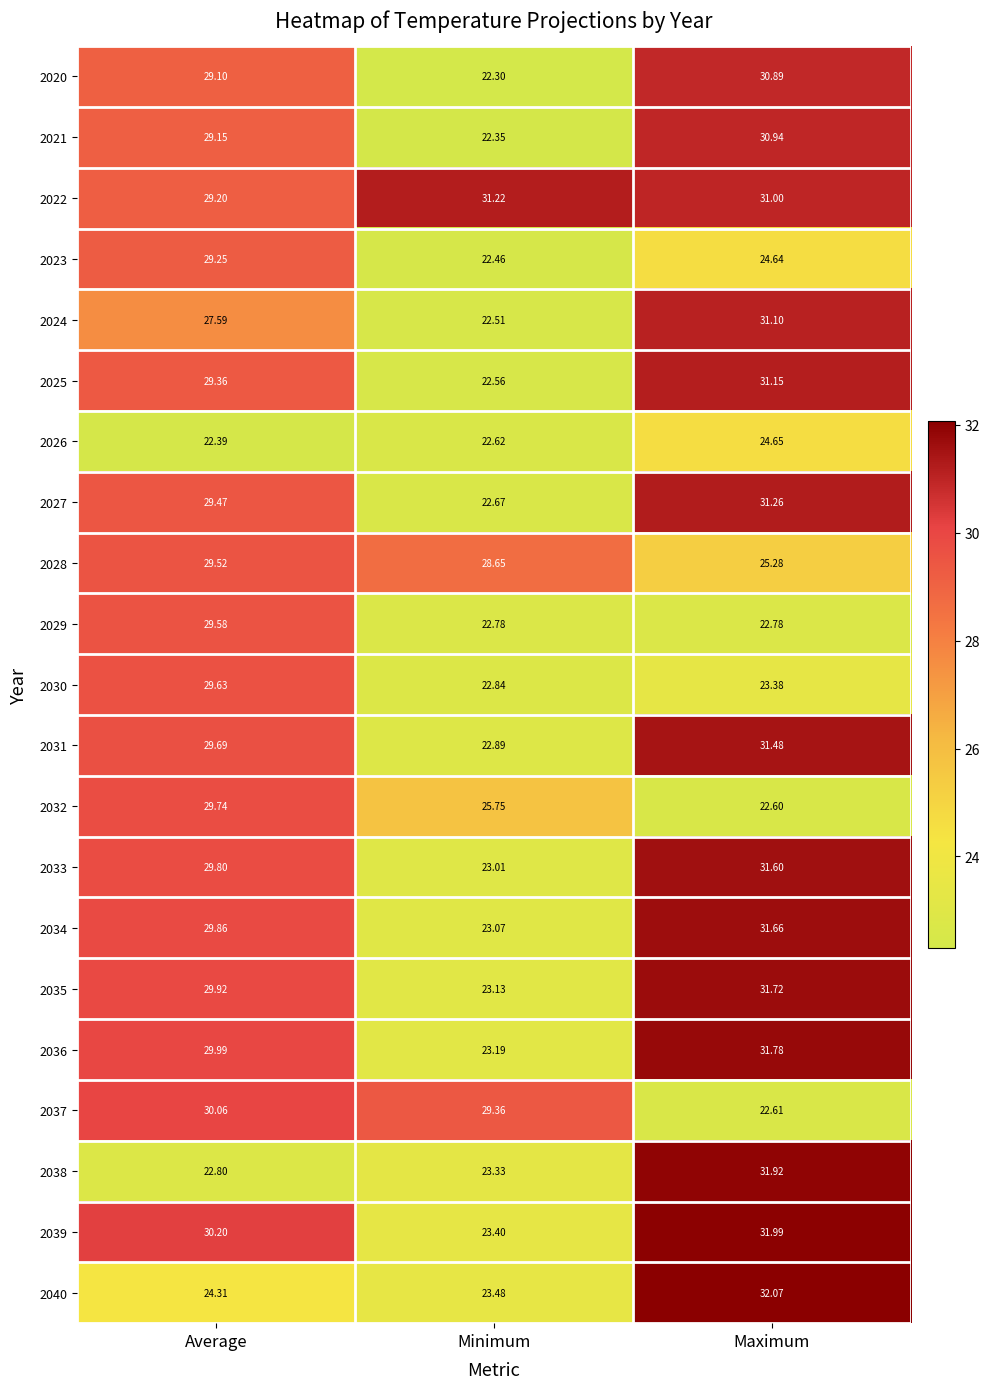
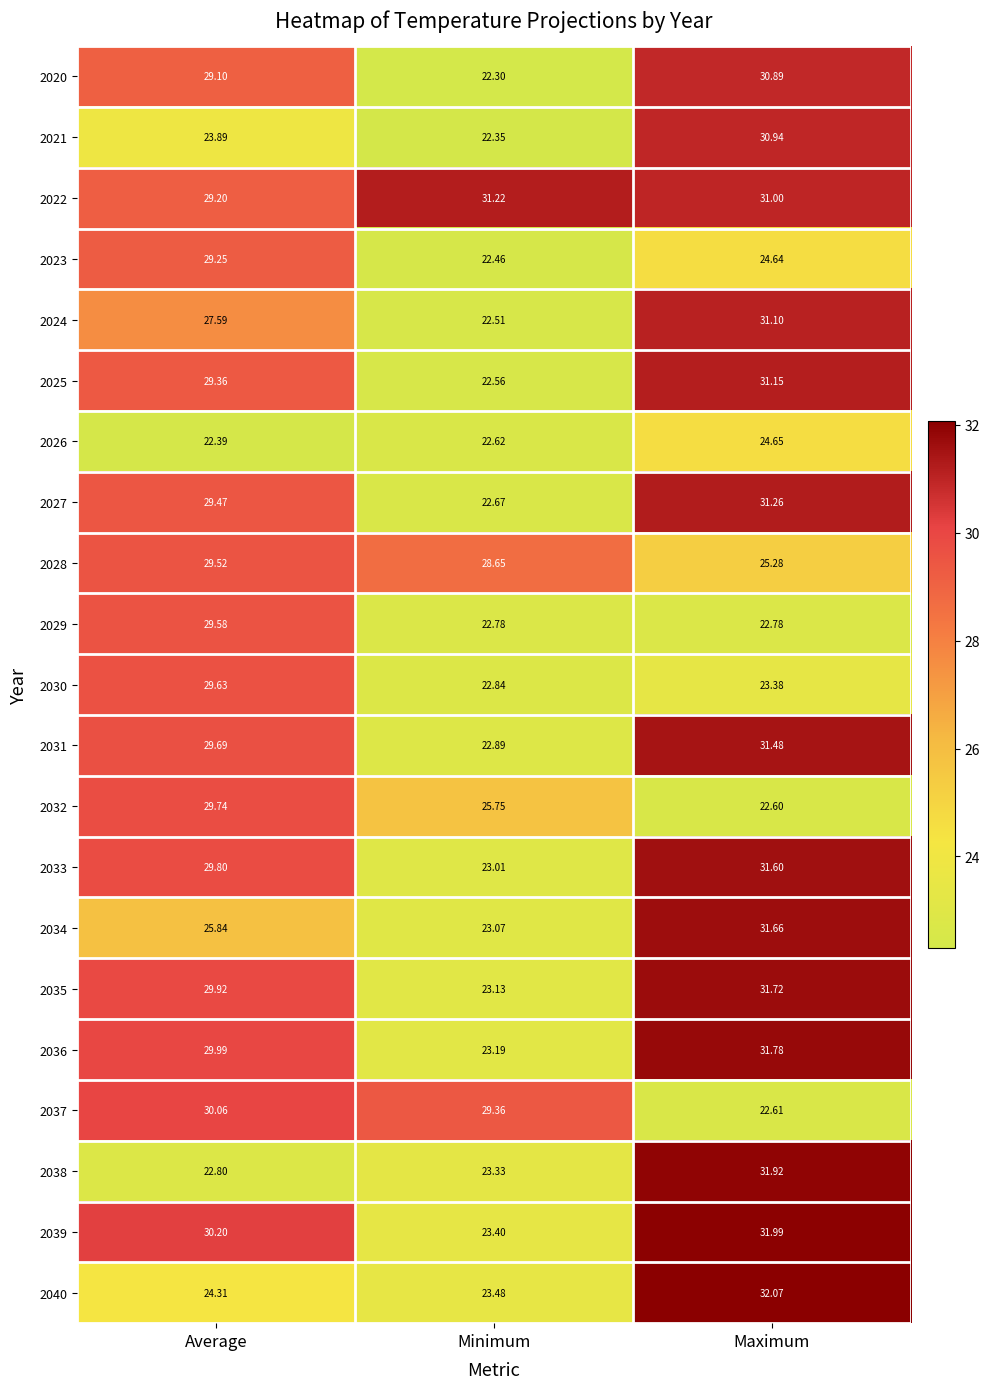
2021, Average: 29.15 -> 23.89
2034, Average: 29.86 -> 25.84
